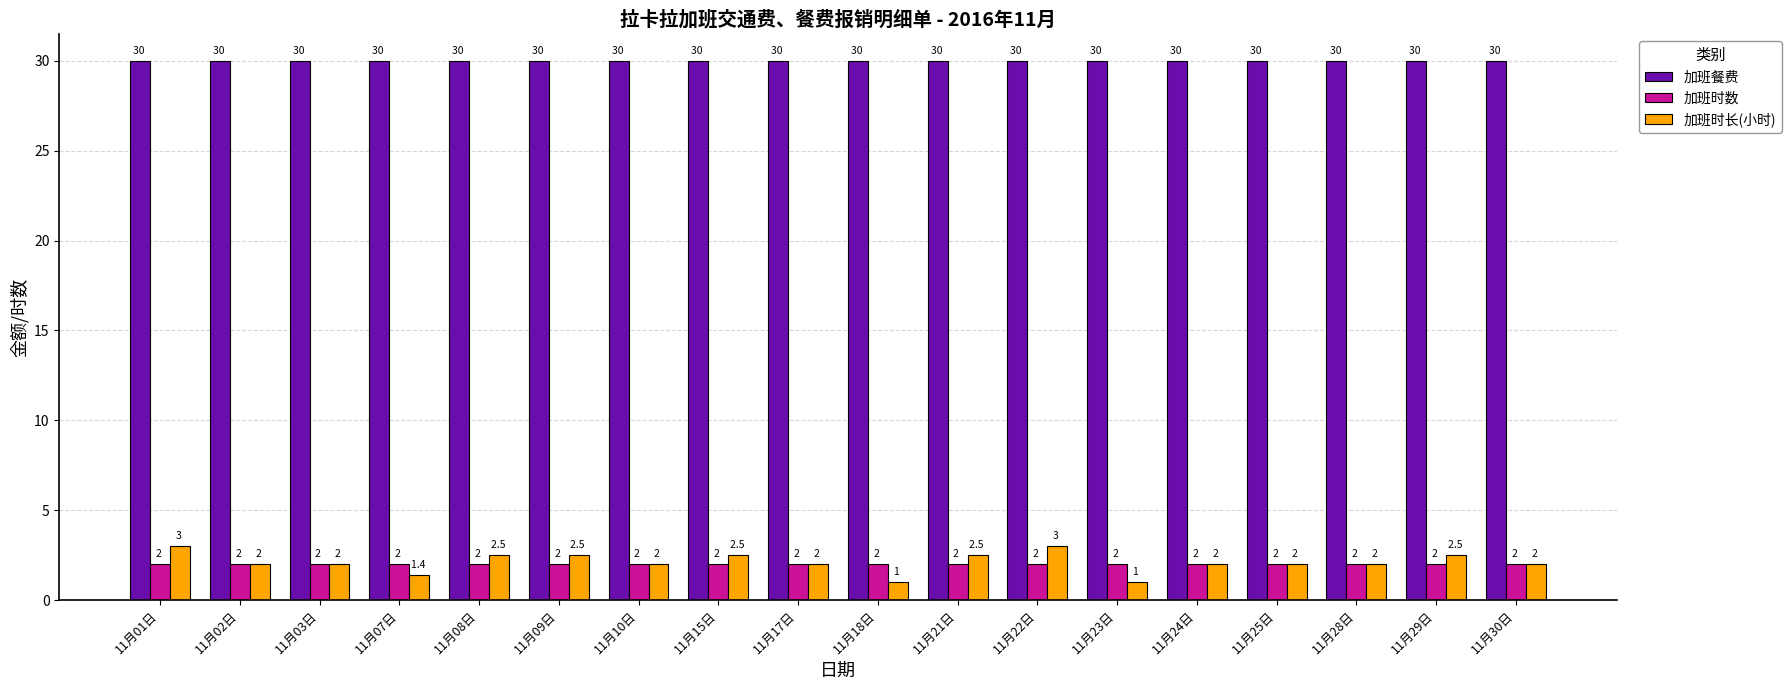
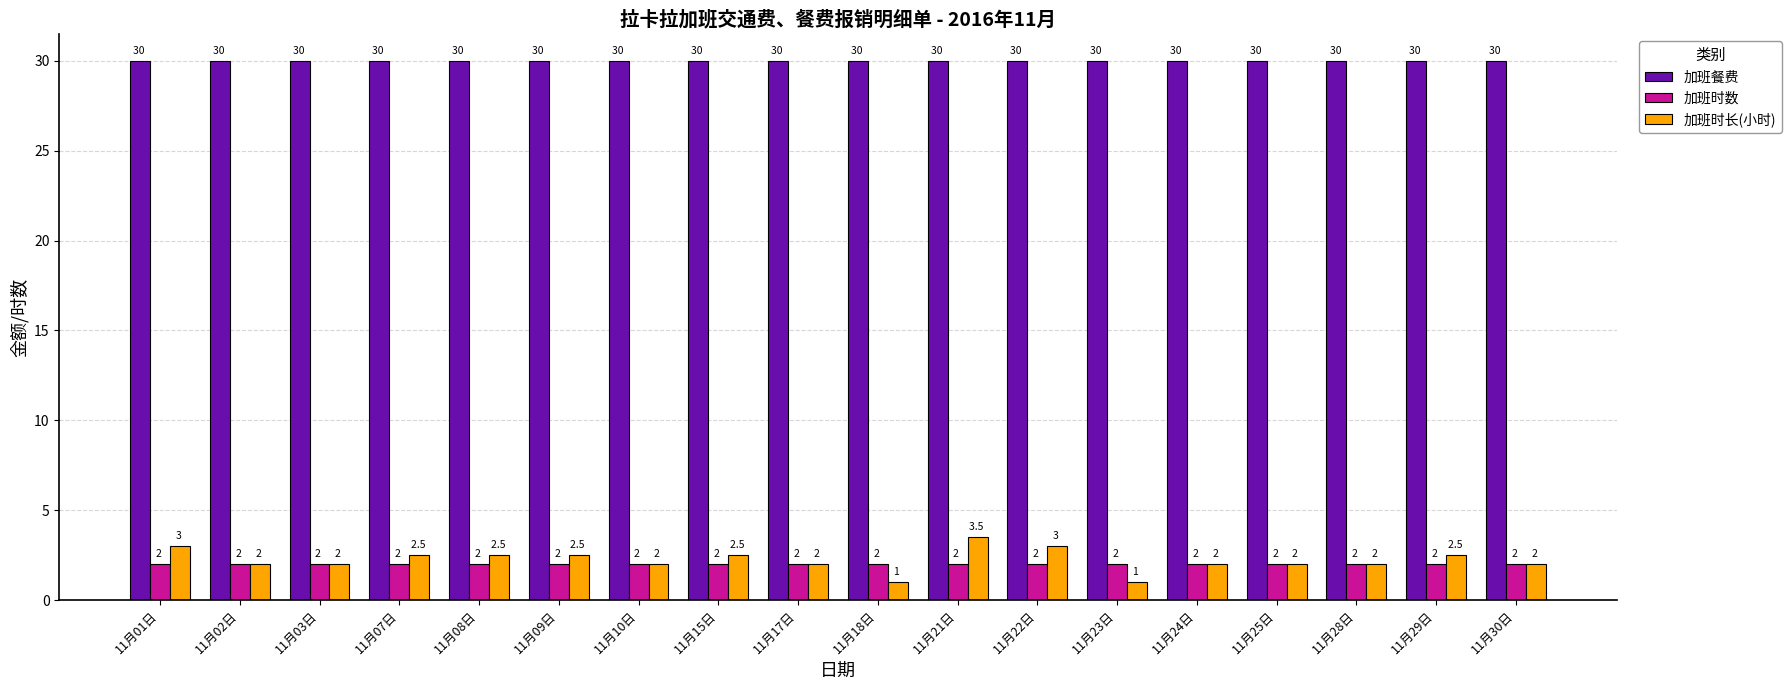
加班时长(小时), 11月07日: 1.4 -> 2.5
加班时长(小时), 11月21日: 2.5 -> 3.5
